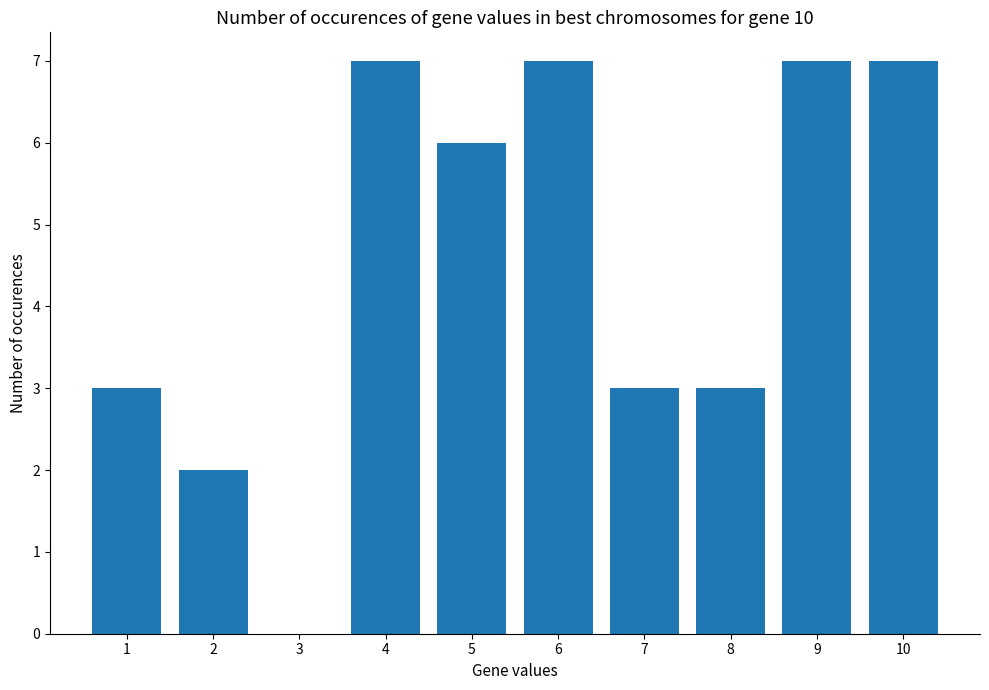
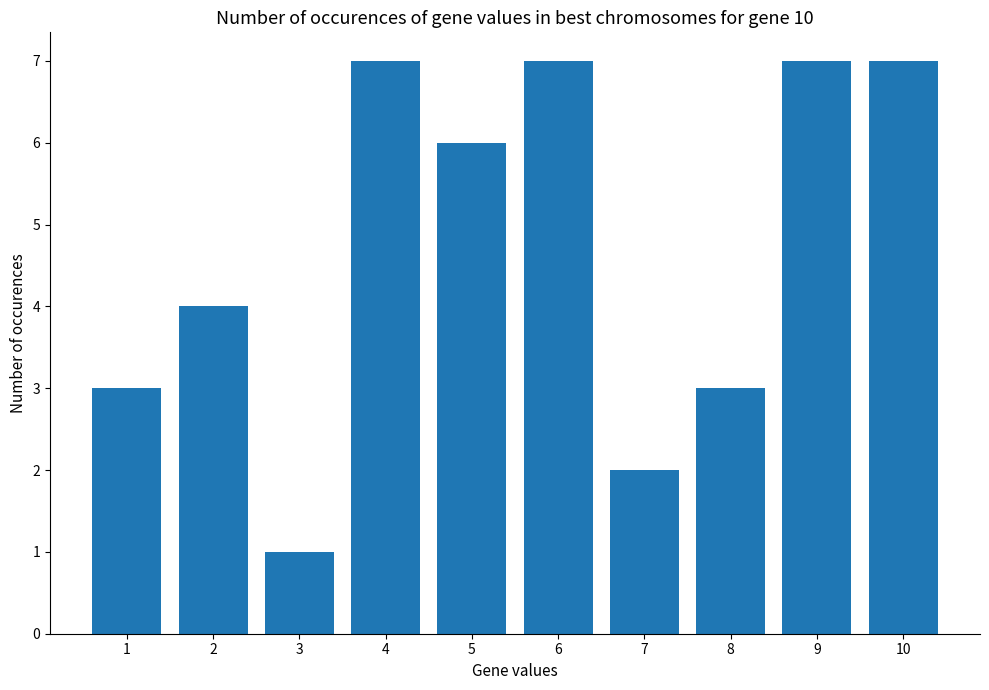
2: 2 -> 4
3: 0 -> 1
7: 3 -> 2
